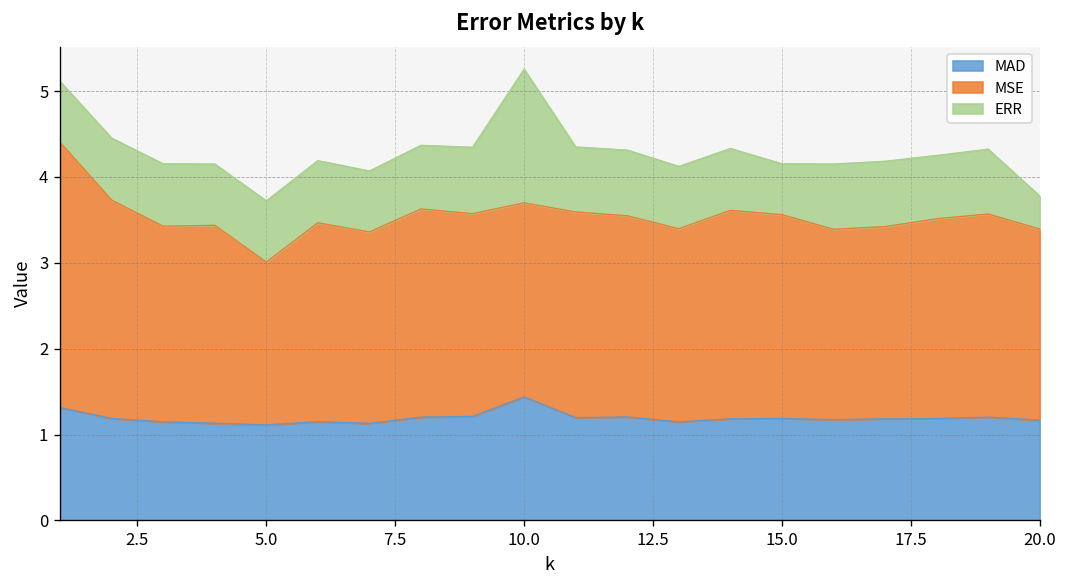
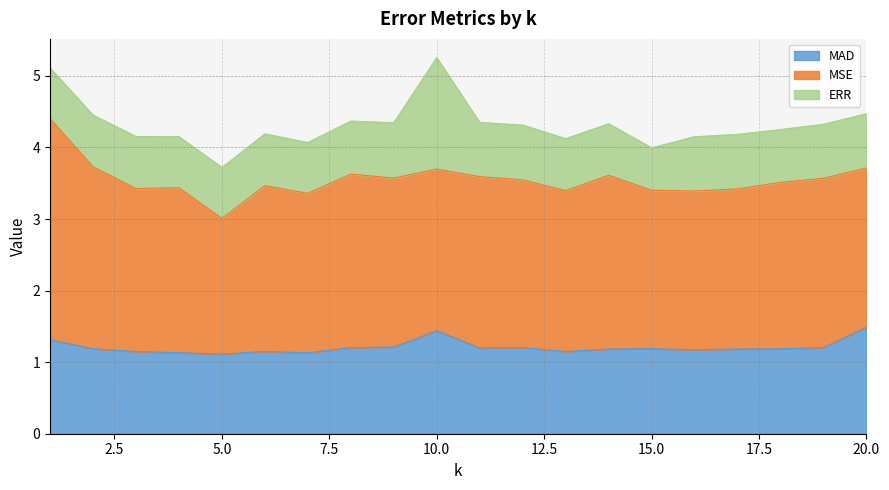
MSE, 15.0: 2.4 -> 2.2
MAD, 20.0: 1.2 -> 1.5
ERR, 20.0: 0.4 -> 0.8
